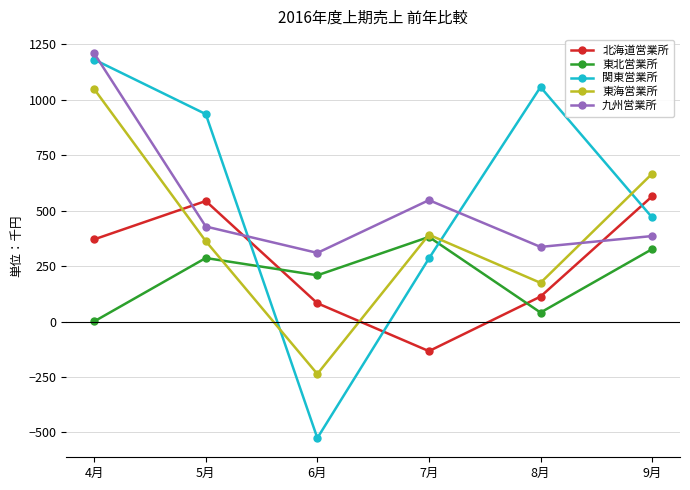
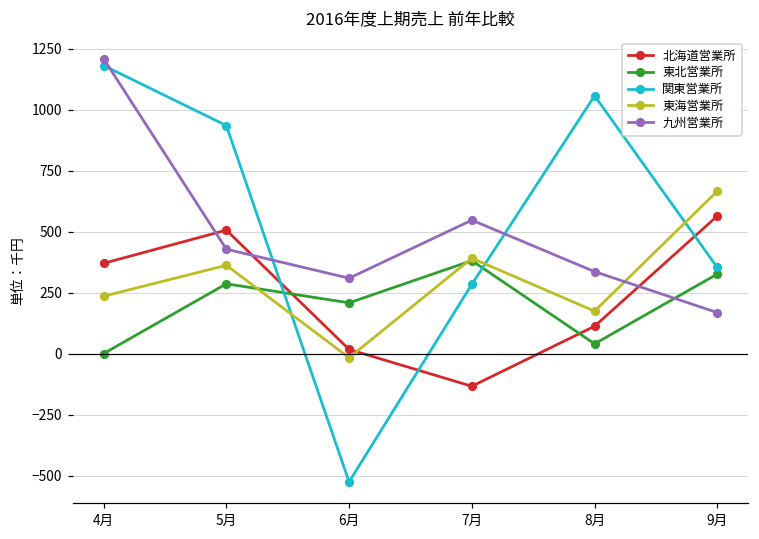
東海営業所, 4月: 1050 -> 240
北海道営業所, 5月: 540 -> 510
北海道営業所, 6月: 80 -> 20
東海営業所, 6月: -240 -> -20
関東営業所, 9月: 470 -> 350
九州営業所, 9月: 390 -> 170
